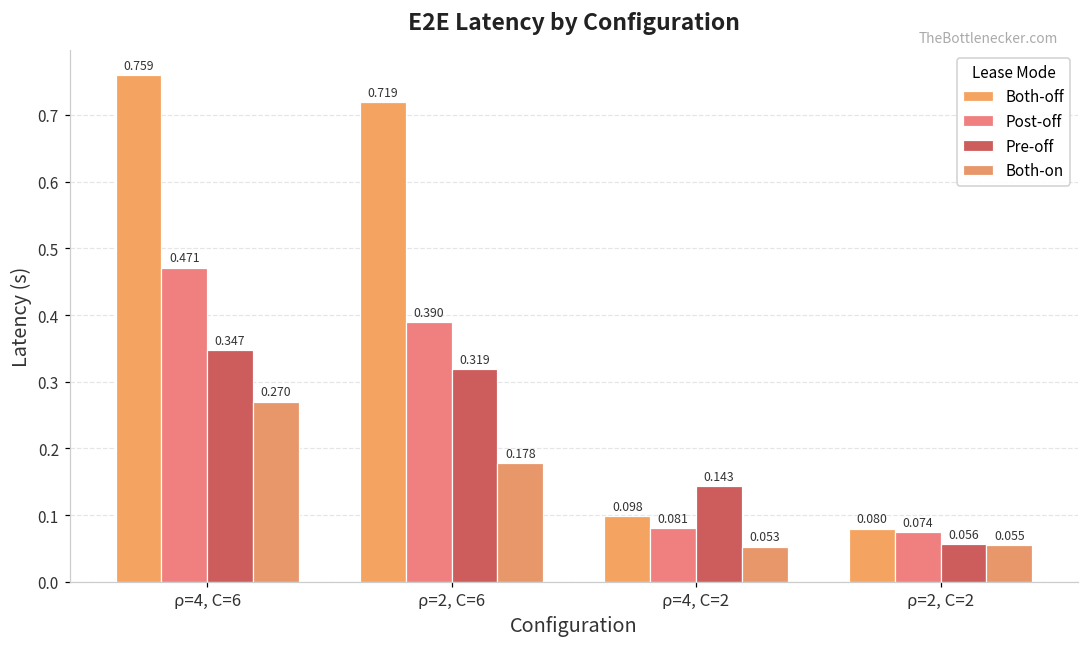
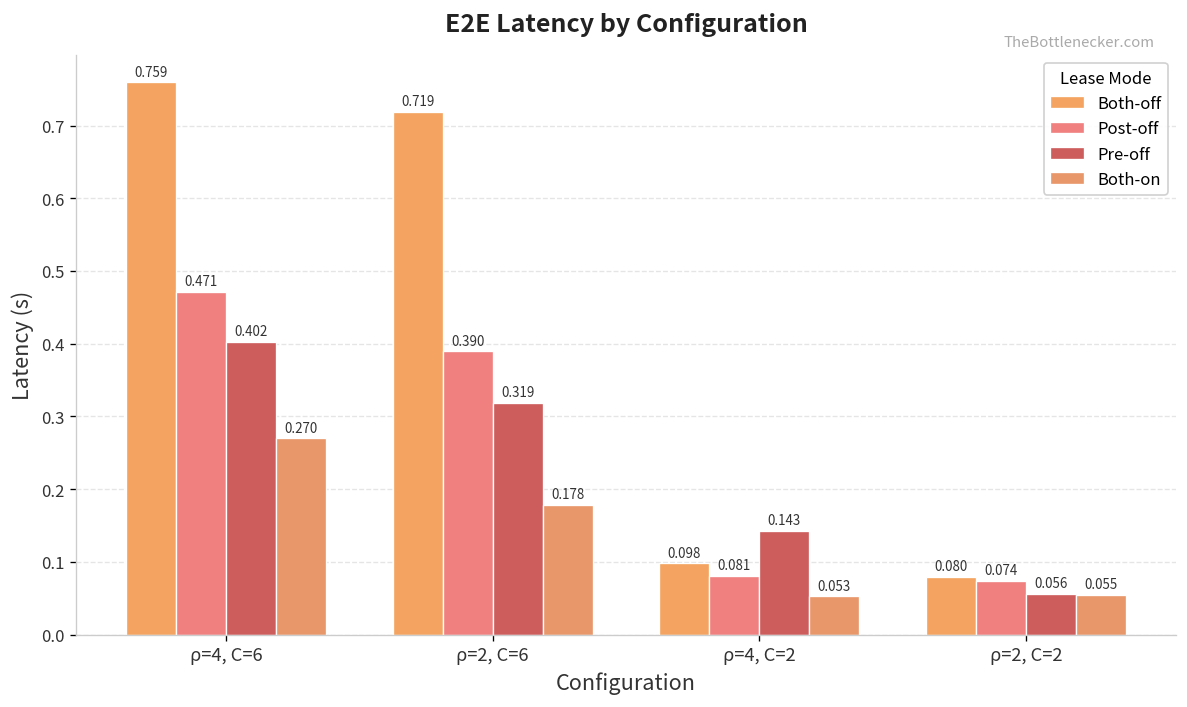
Pre-off, ρ=4, C=6: 0.347 -> 0.402
